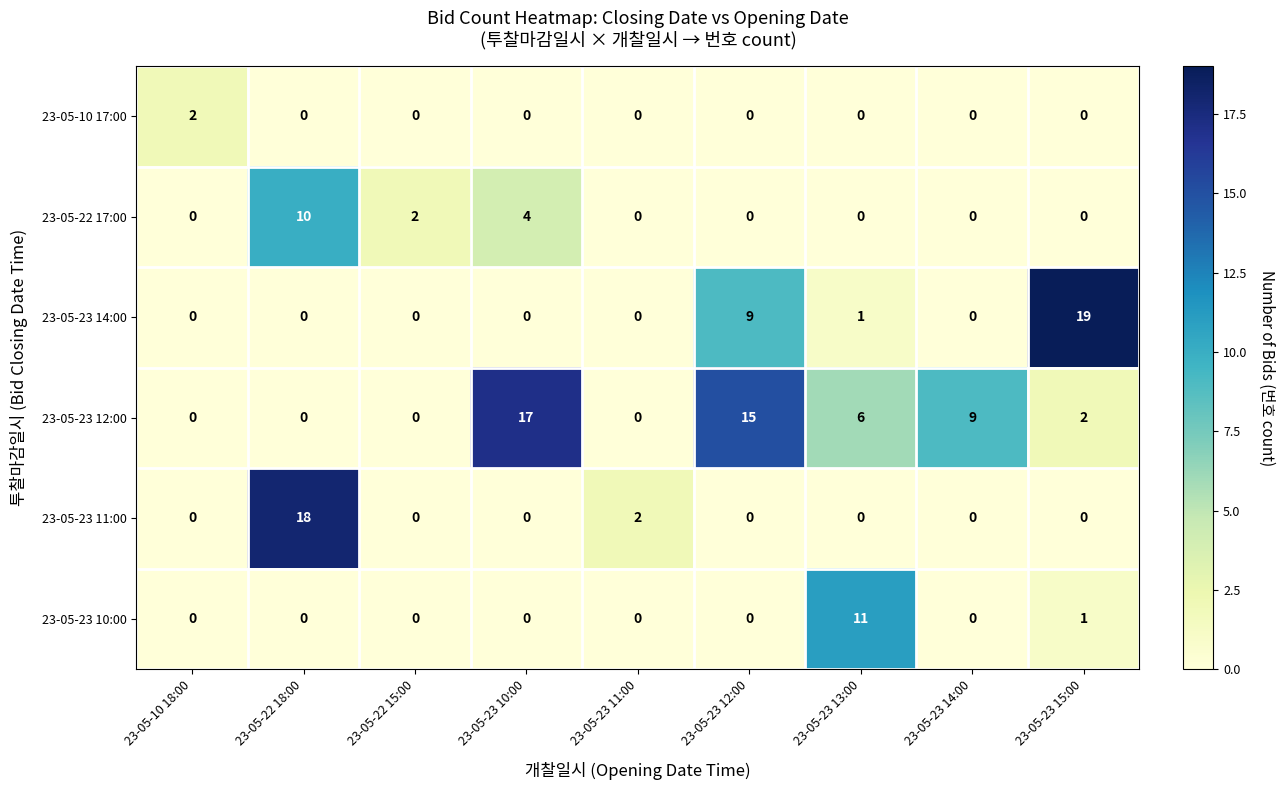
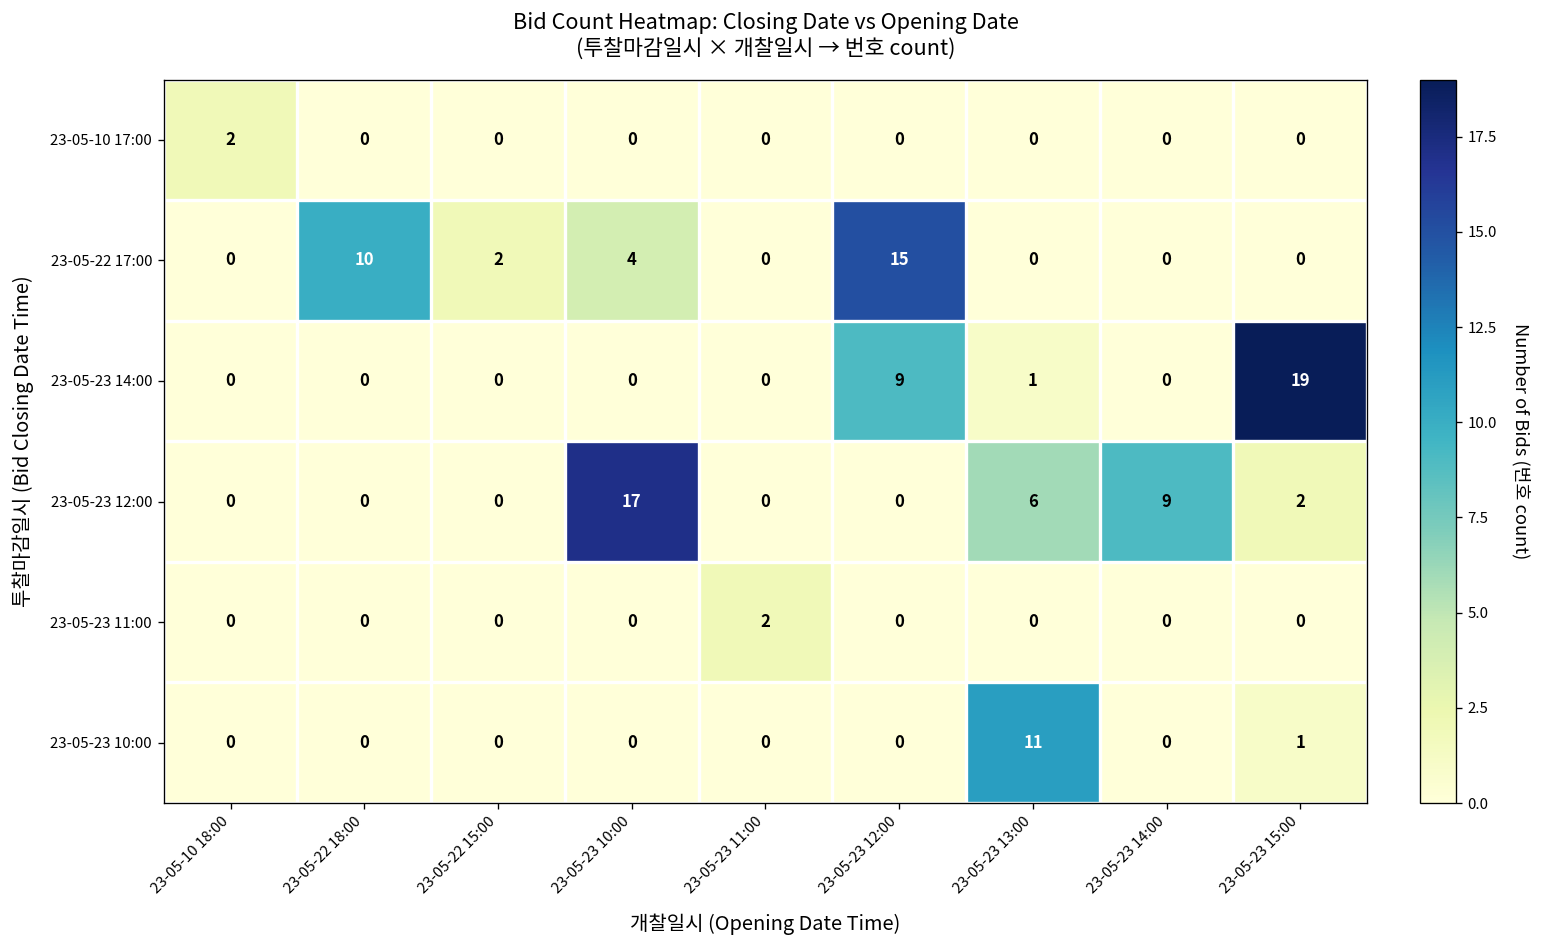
23-05-22 17:00, 23-05-23 12:00: 0 -> 15
23-05-23 12:00, 23-05-23 12:00: 15 -> 0
23-05-23 11:00, 23-05-22 18:00: 18 -> 0
